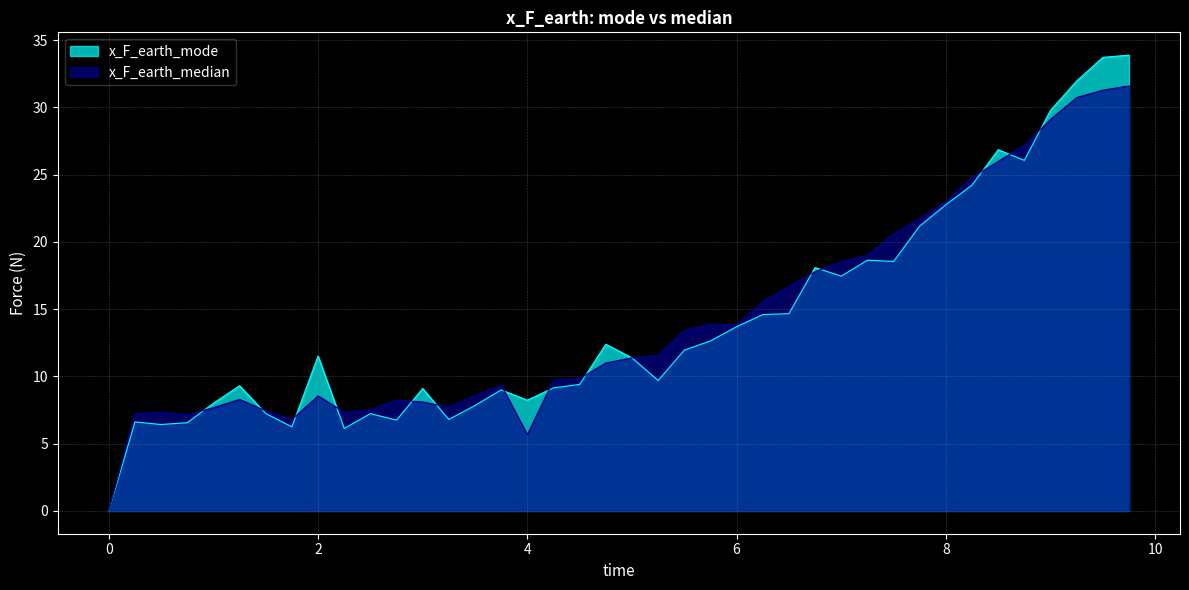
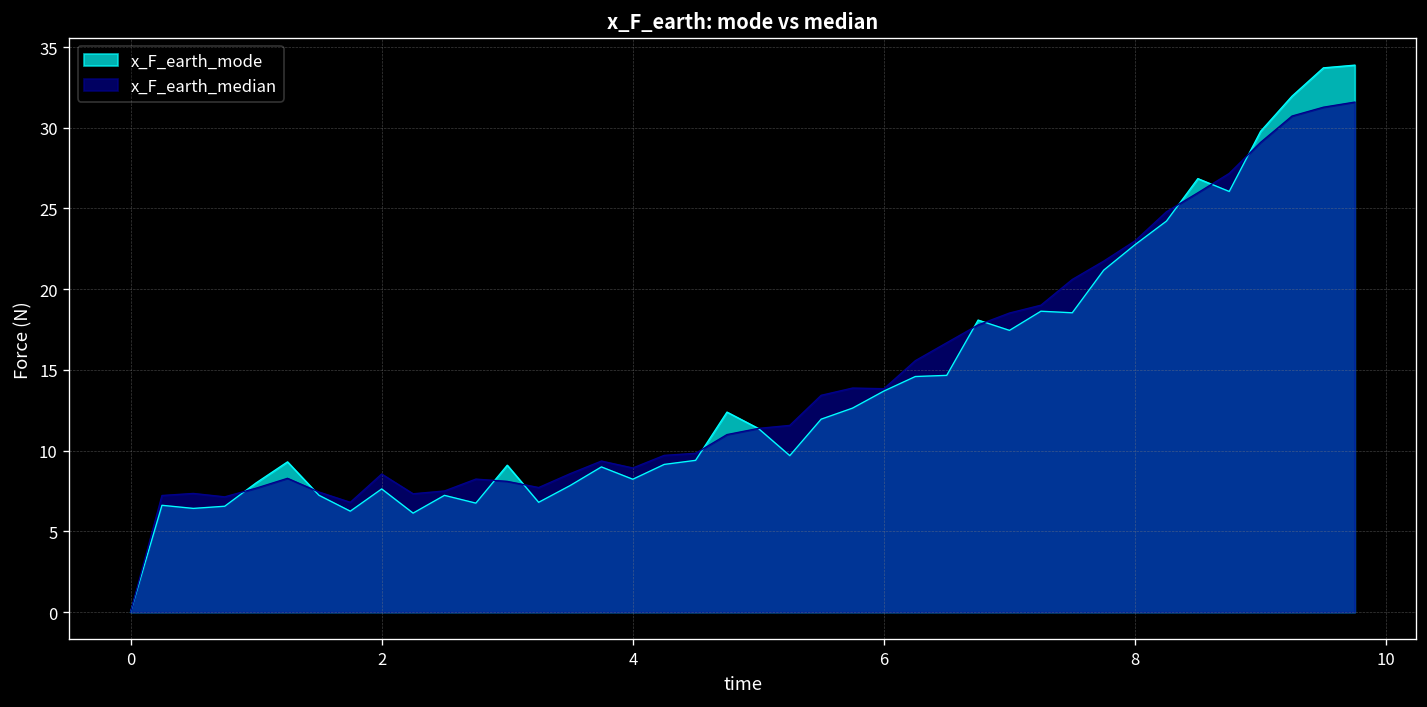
x_F_earth_mode, 2: 11.5 -> 7.6
x_F_earth_median, 4: 5.7 -> 8.9
